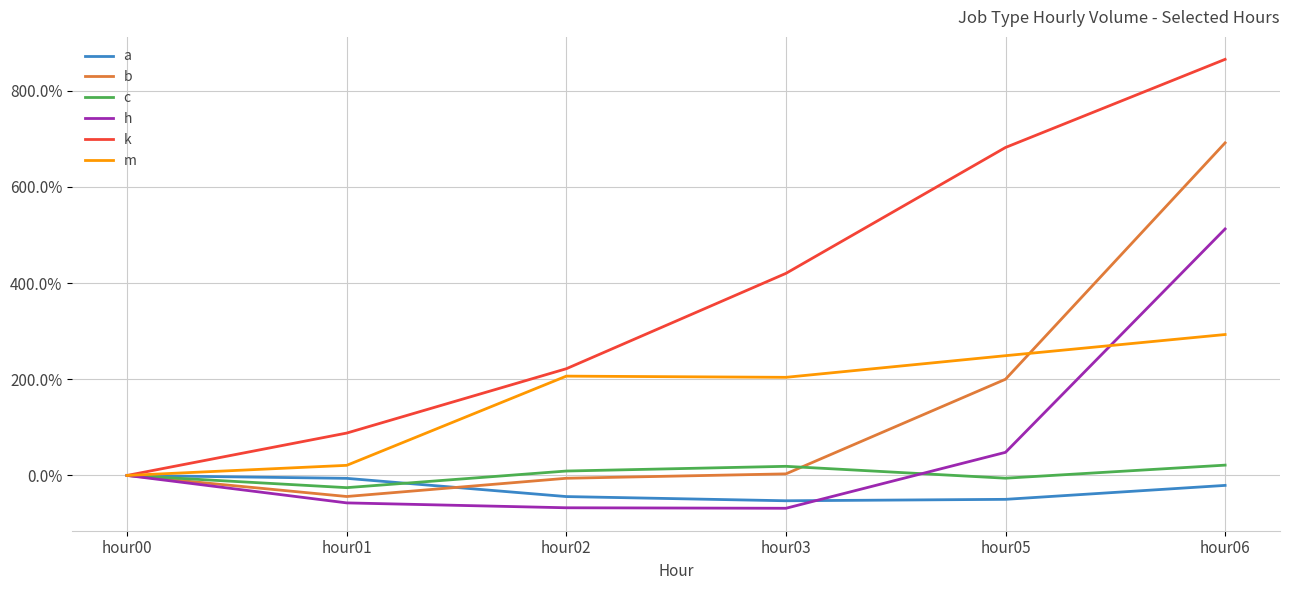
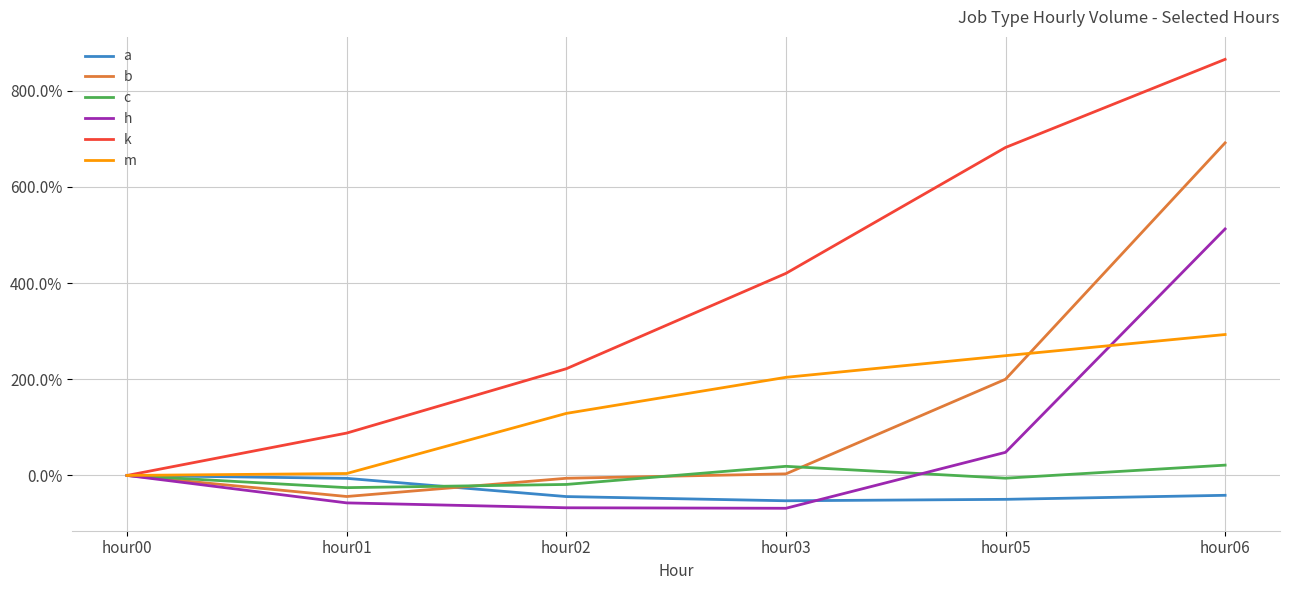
m, hour01: 20% -> 0%
c, hour02: 10% -> -20%
m, hour02: 210% -> 130%
a, hour06: -20% -> -40%
